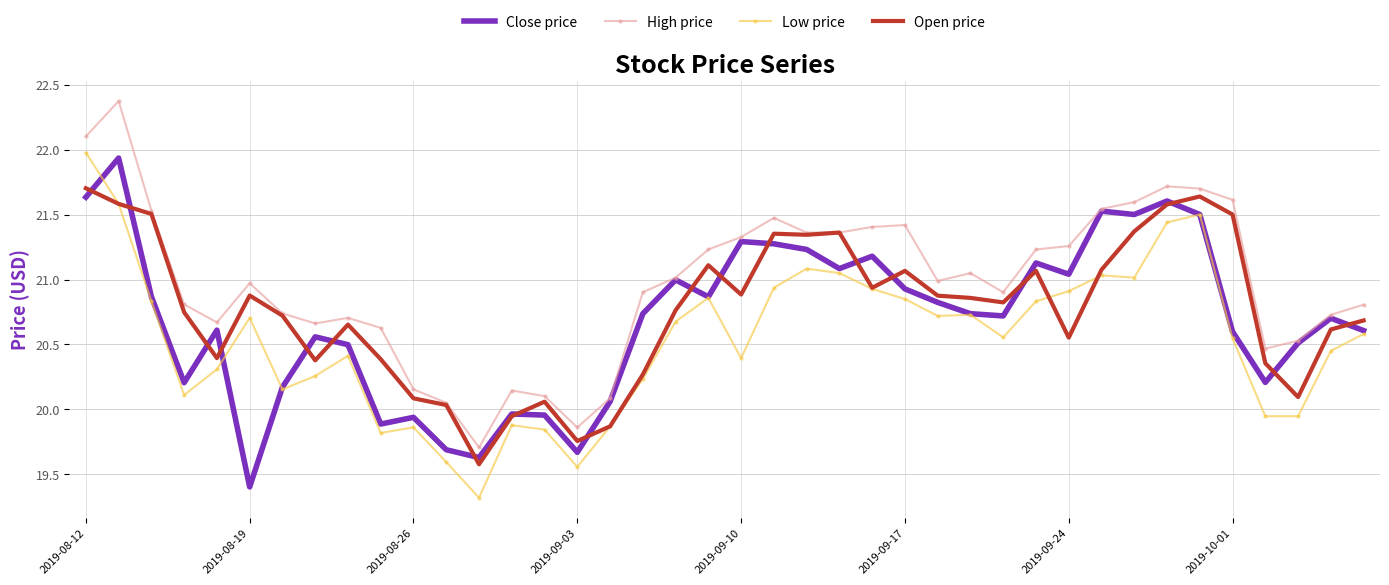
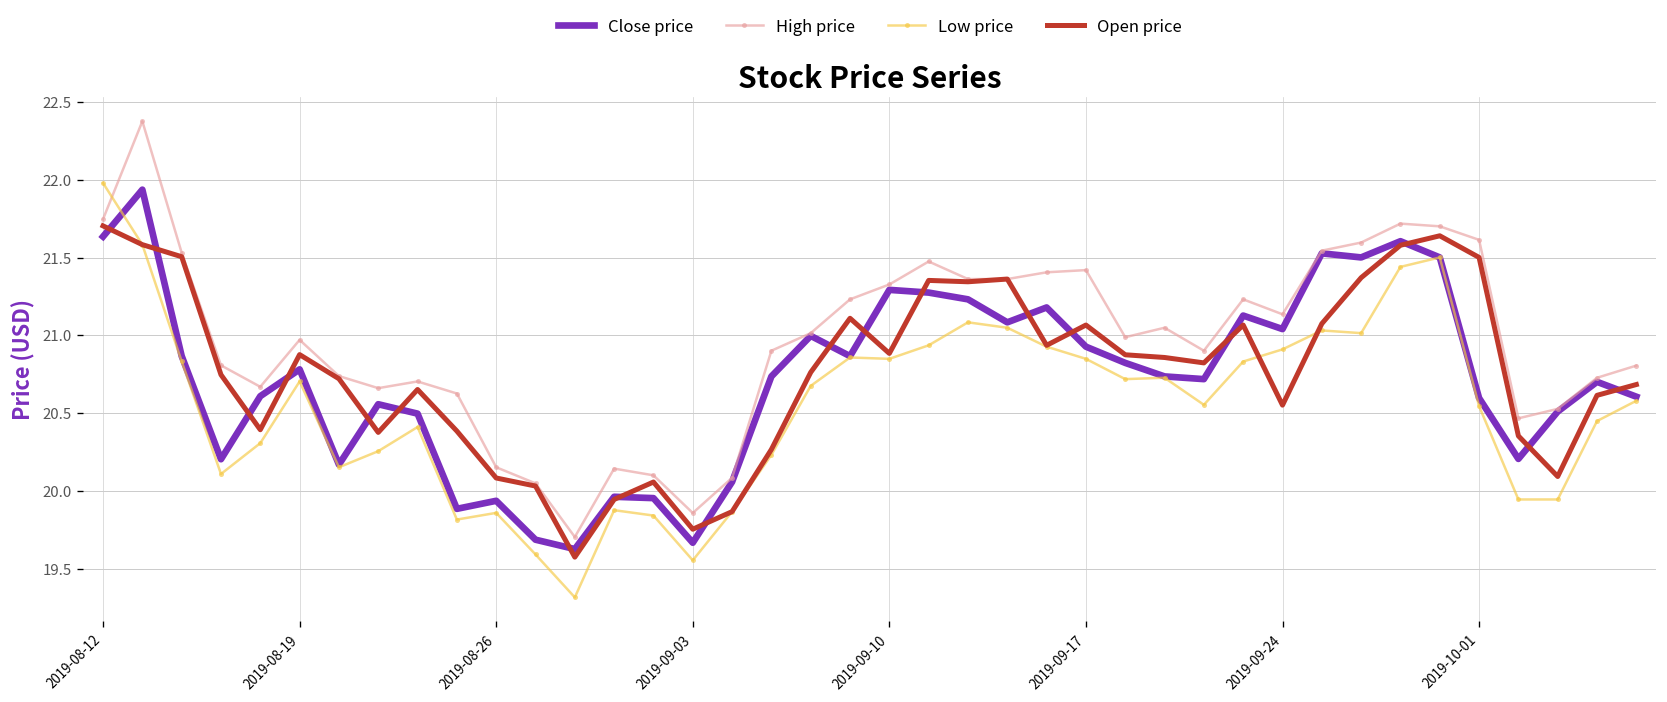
High price, 2019-08-12: 22.10 -> 21.75
Close price, 2019-08-19: 19.40 -> 20.78
Low price, 2019-09-10: 20.39 -> 20.85
High price, 2019-09-24: 21.26 -> 21.14
